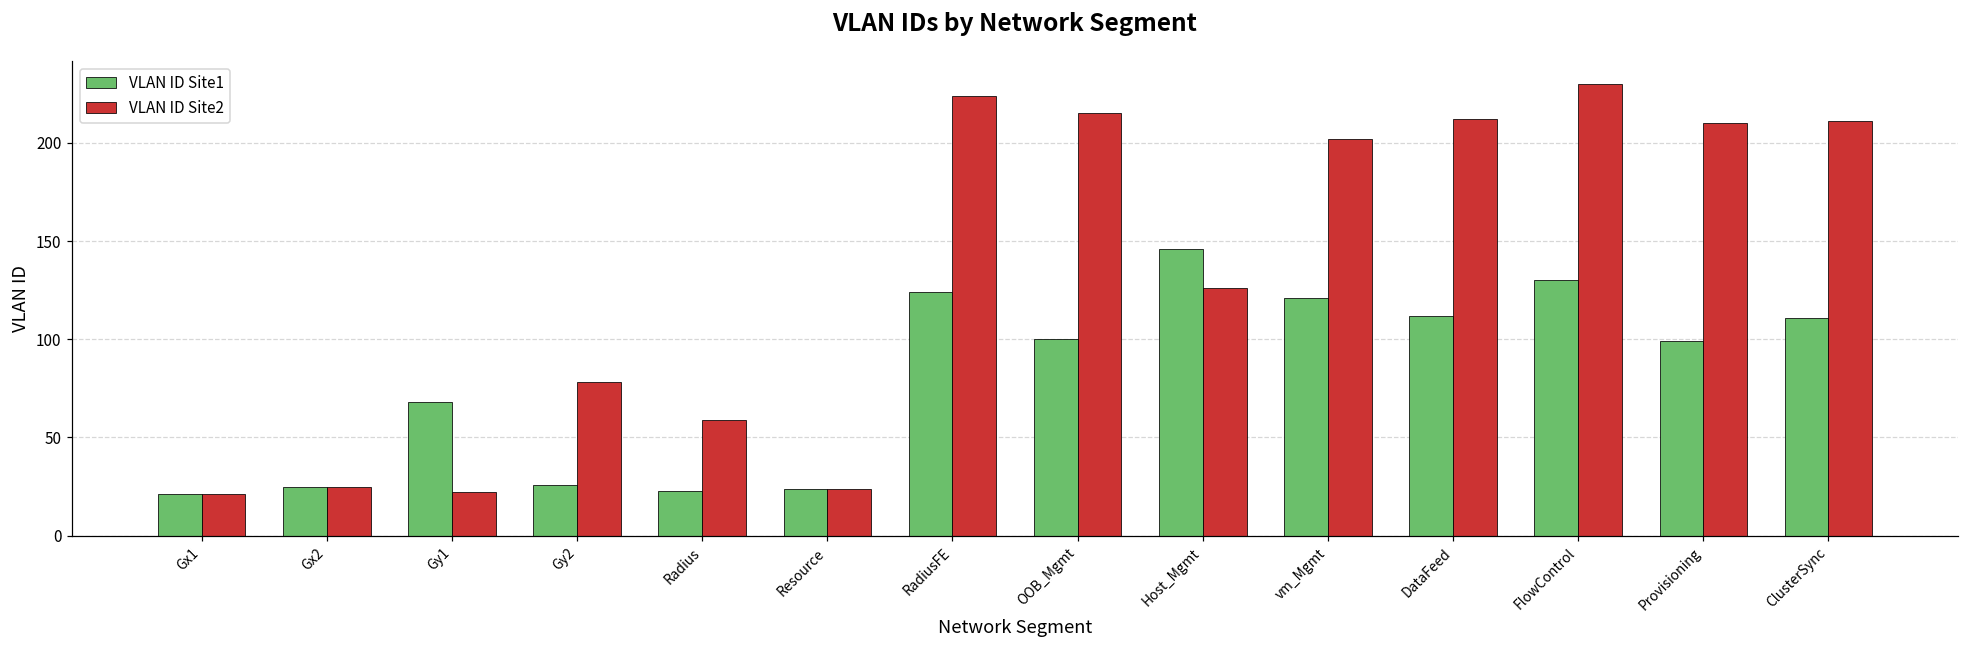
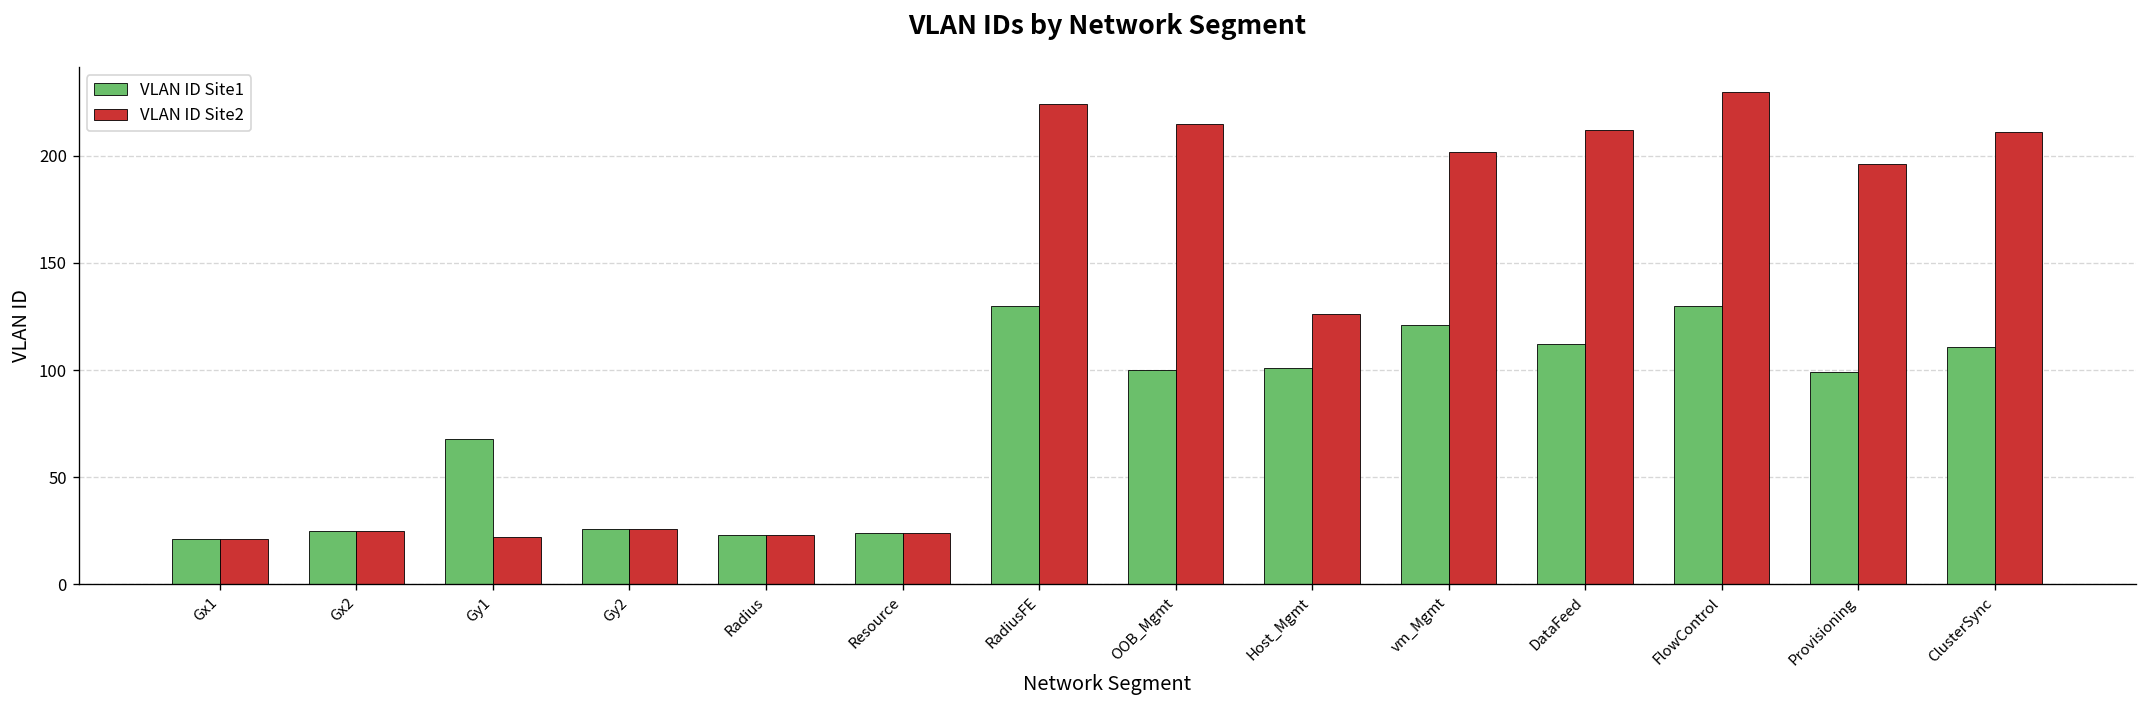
VLAN ID Site2, Gy2: 78 -> 26
VLAN ID Site2, Radius: 59 -> 23
VLAN ID Site1, RadiusFE: 124 -> 130
VLAN ID Site1, Host_Mgmt: 146 -> 101
VLAN ID Site2, Provisioning: 210 -> 196
